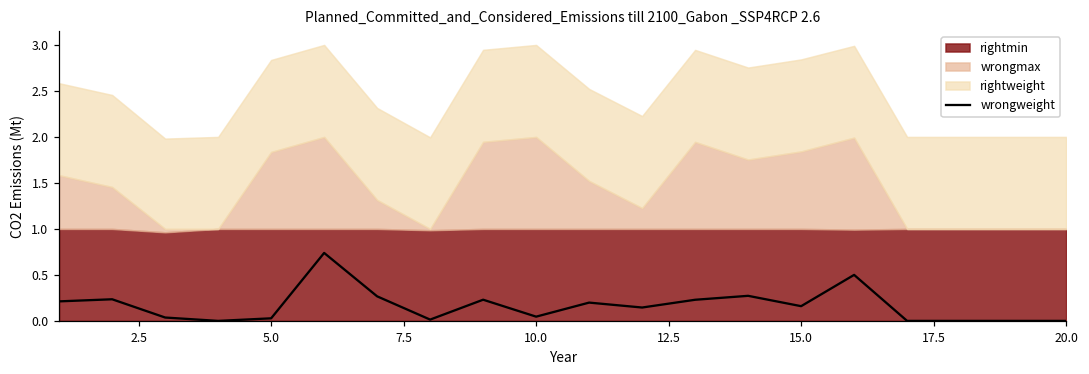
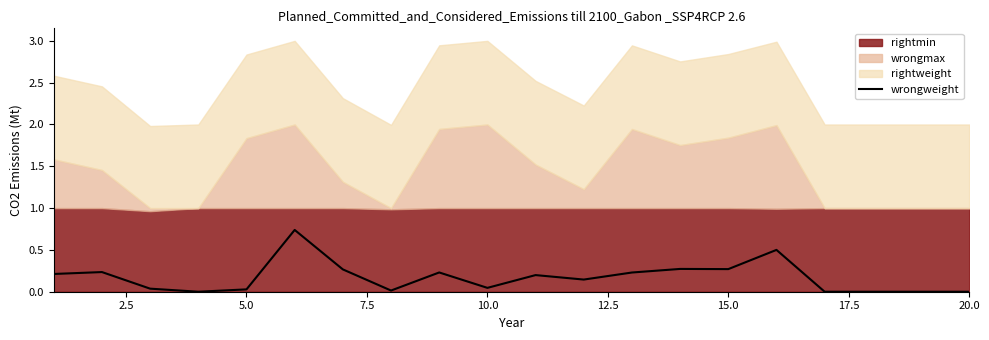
wrongweight, 15.0: 0.2 -> 0.3
